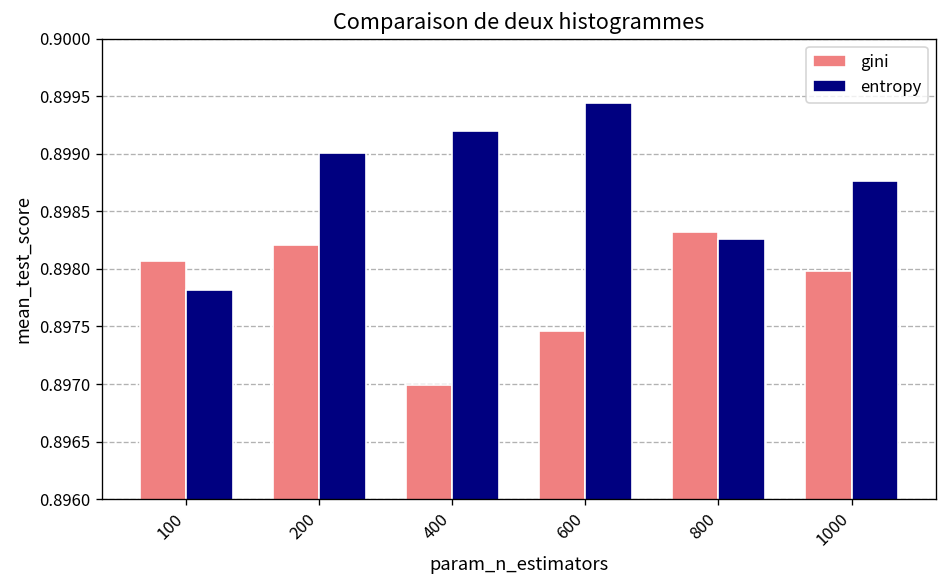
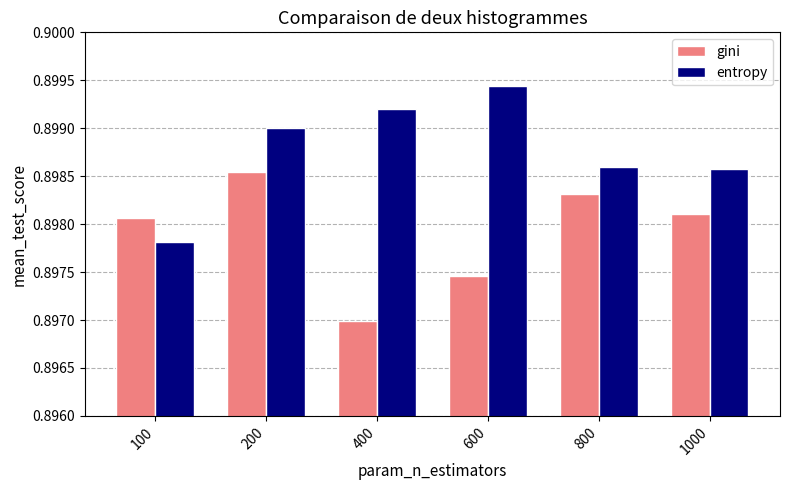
gini, 200: 0.8982 -> 0.8985
entropy, 800: 0.8983 -> 0.8986
gini, 1000: 0.8980 -> 0.8981
entropy, 1000: 0.8988 -> 0.8986
